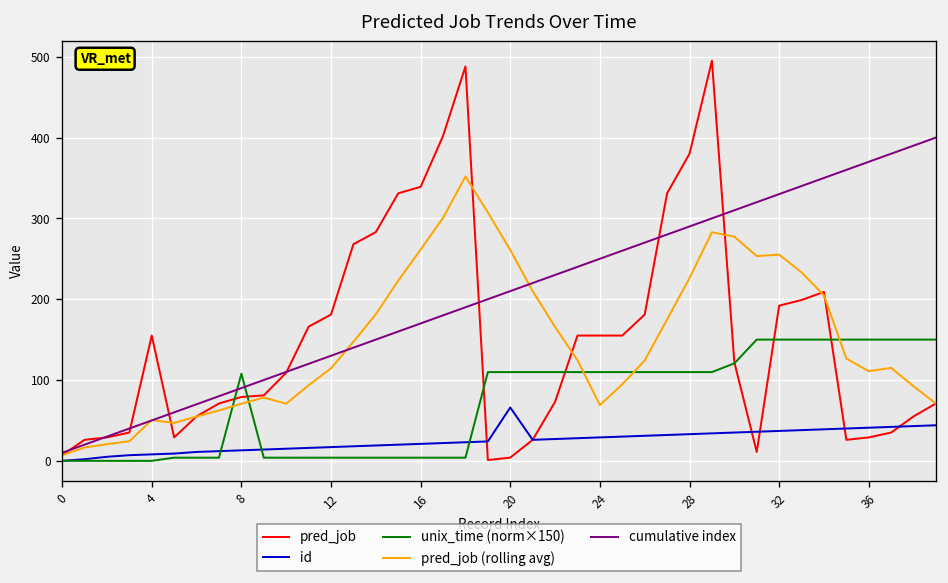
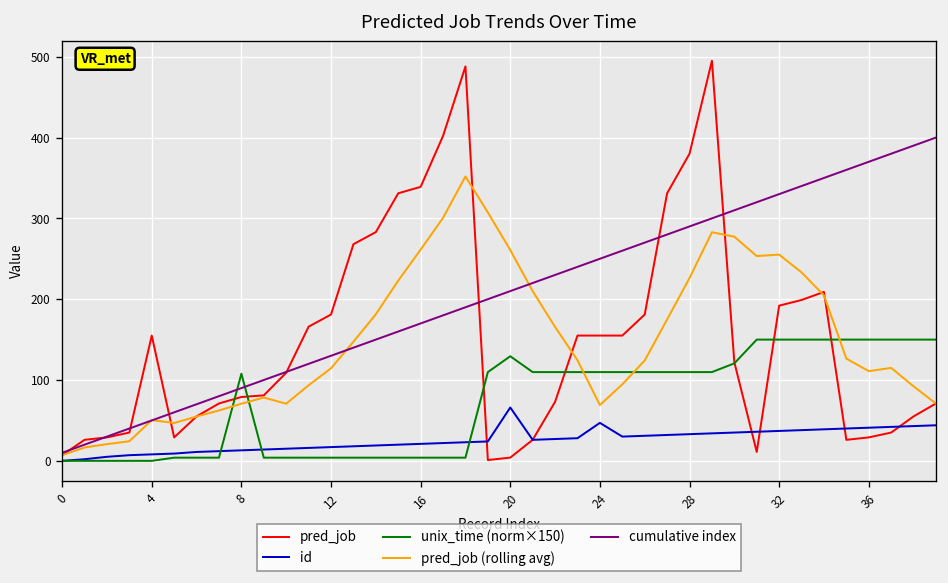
unix_time (norm×150), 20: 110 -> 130
id, 24: 30 -> 50
